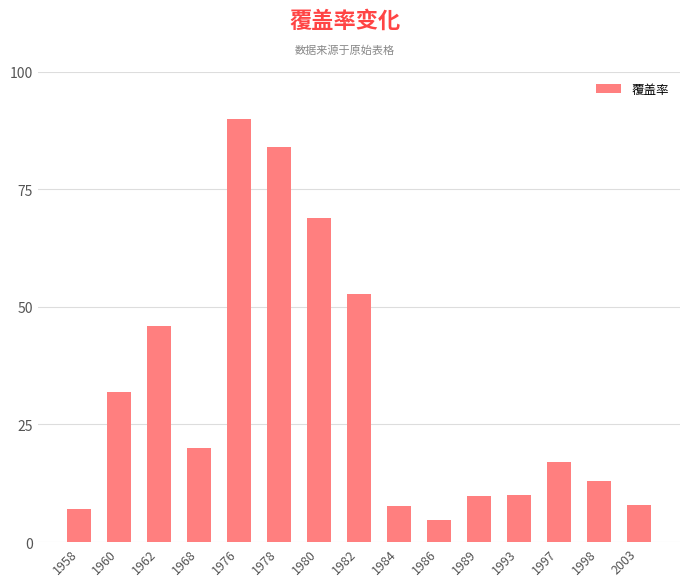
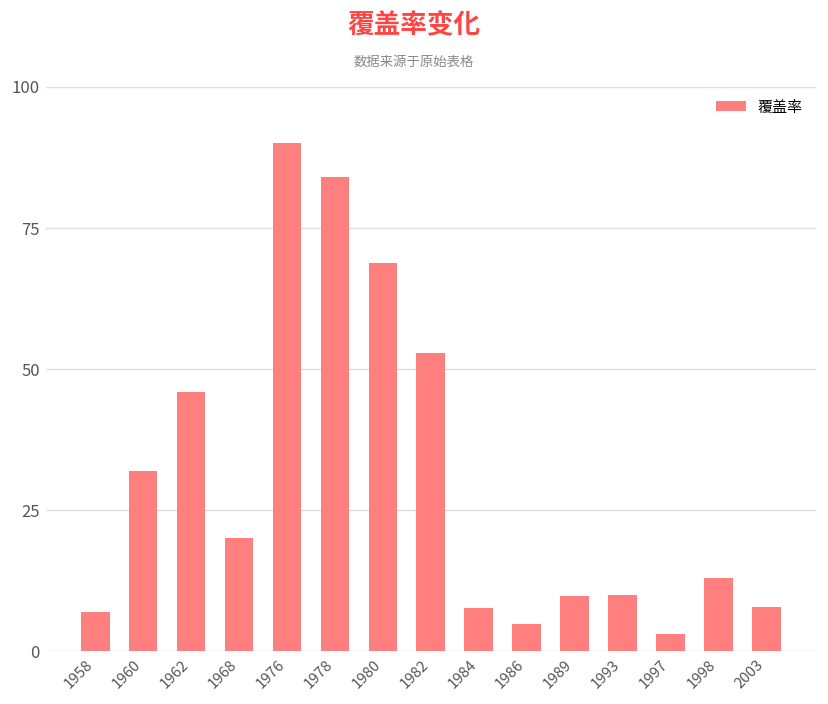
1997: 17 -> 3
